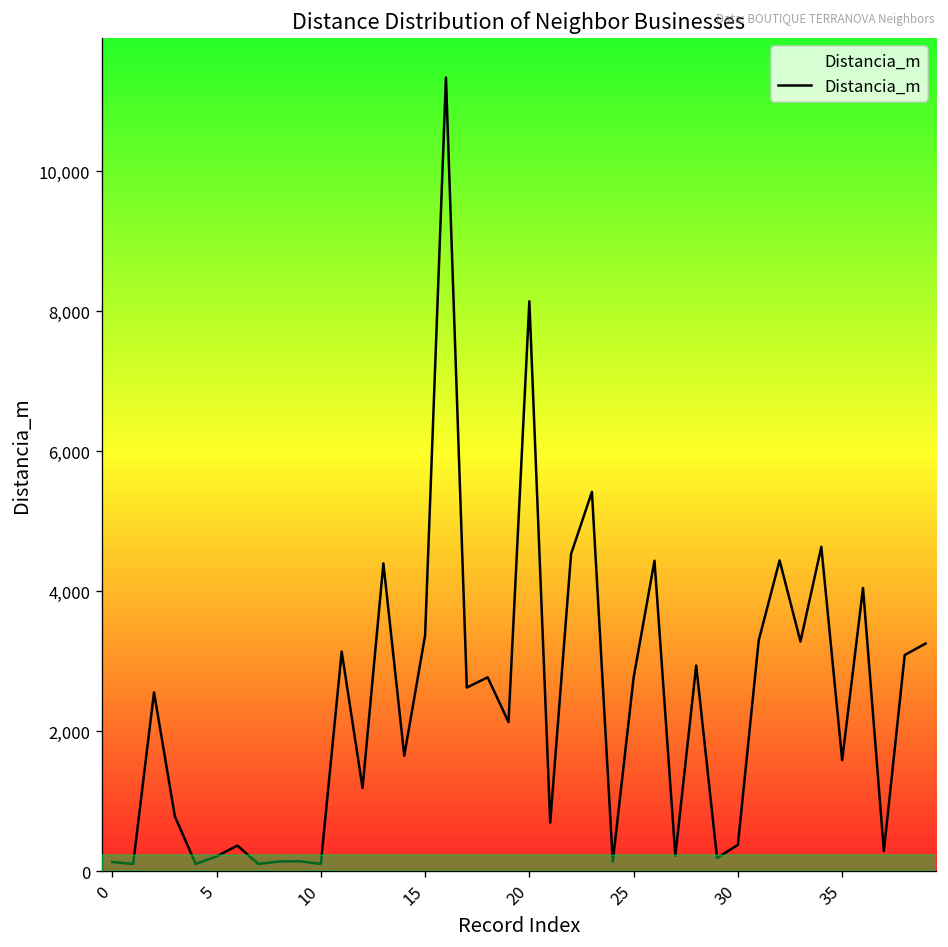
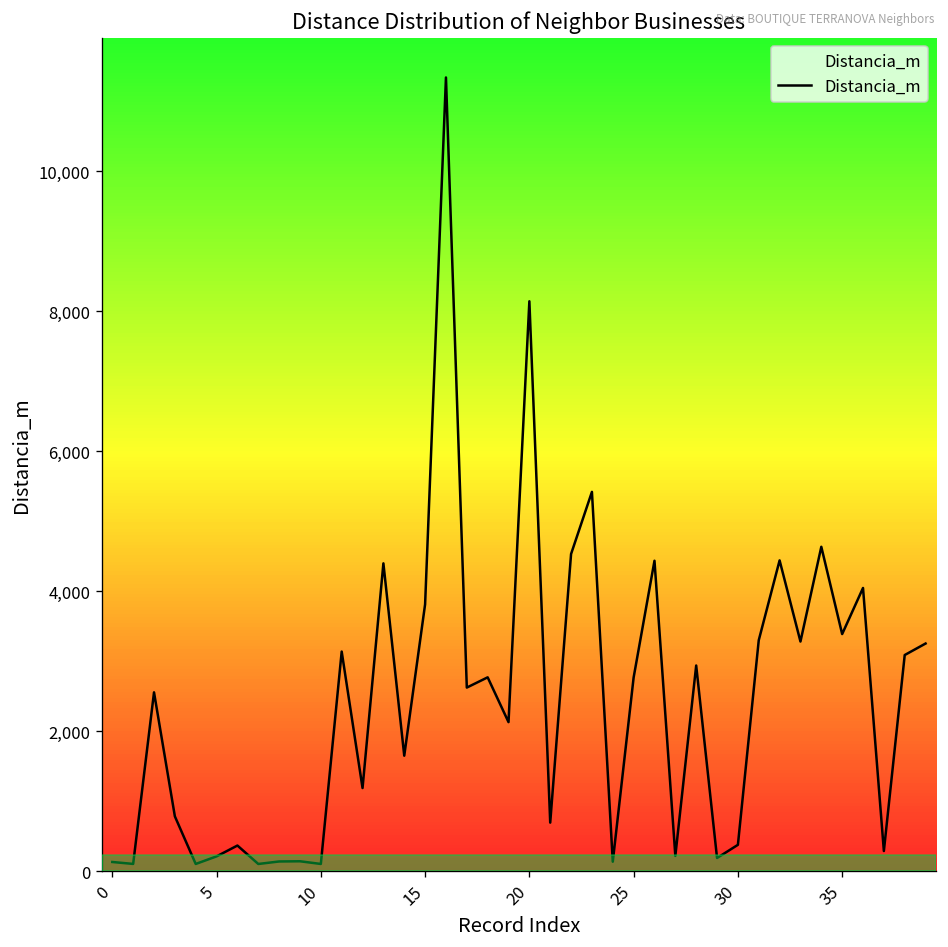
15: 3,400 -> 3,800
35: 1,600 -> 3,400
